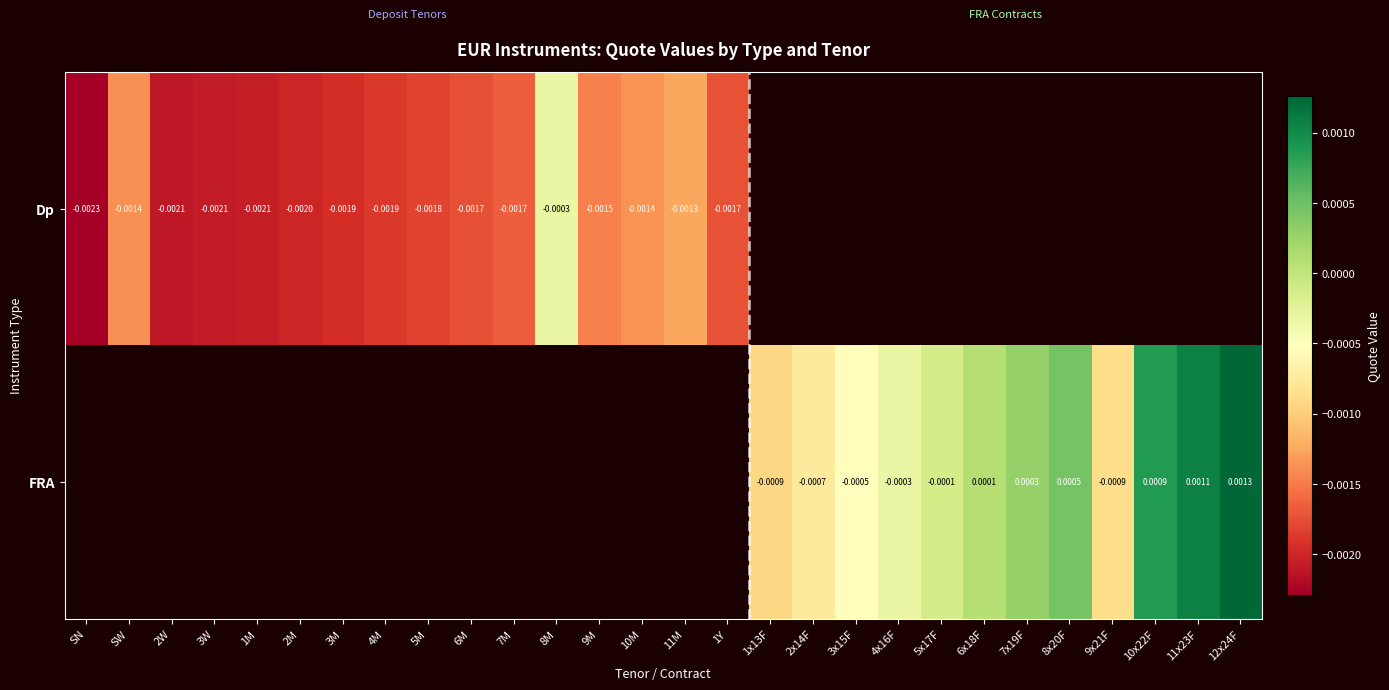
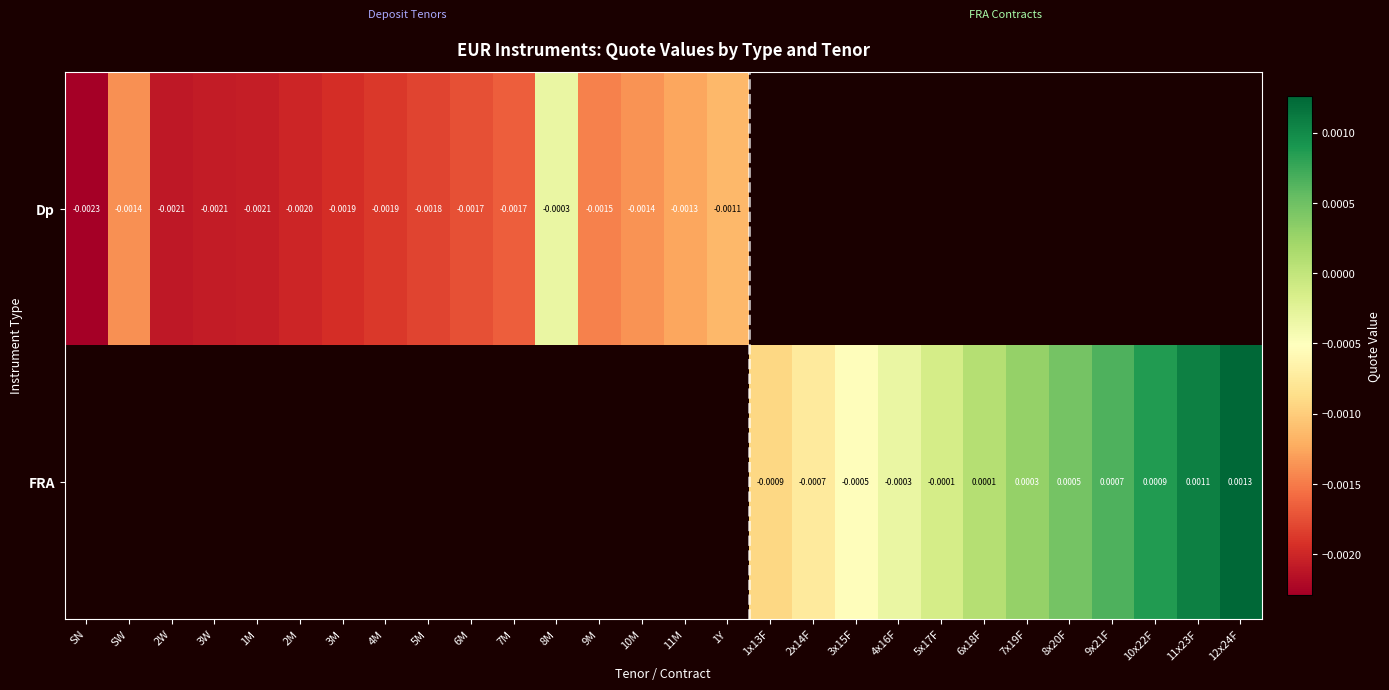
Dp, 1Y: -0.0017 -> -0.0011
FRA, 9x21F: -0.0009 -> 0.0007
